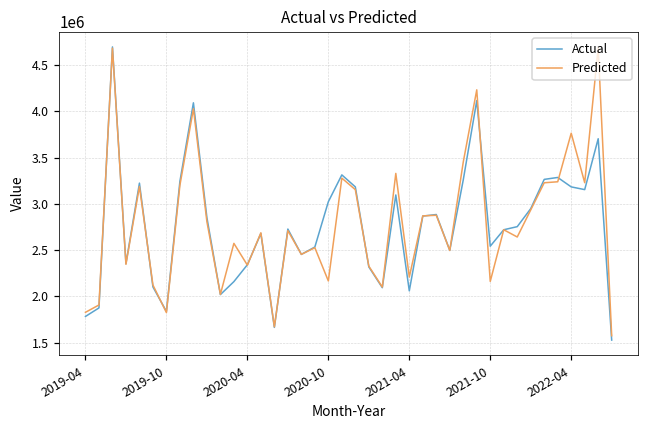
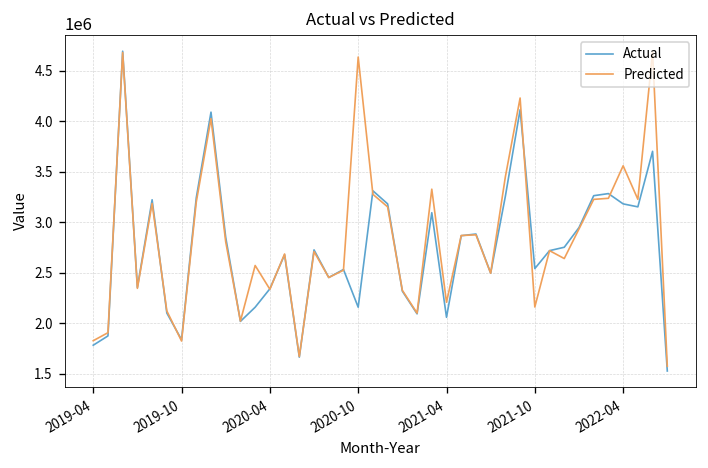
Actual, 2020-10: 3000000 -> 2200000
Predicted, 2020-10: 2200000 -> 4600000
Predicted, 2022-04: 3800000 -> 3600000
